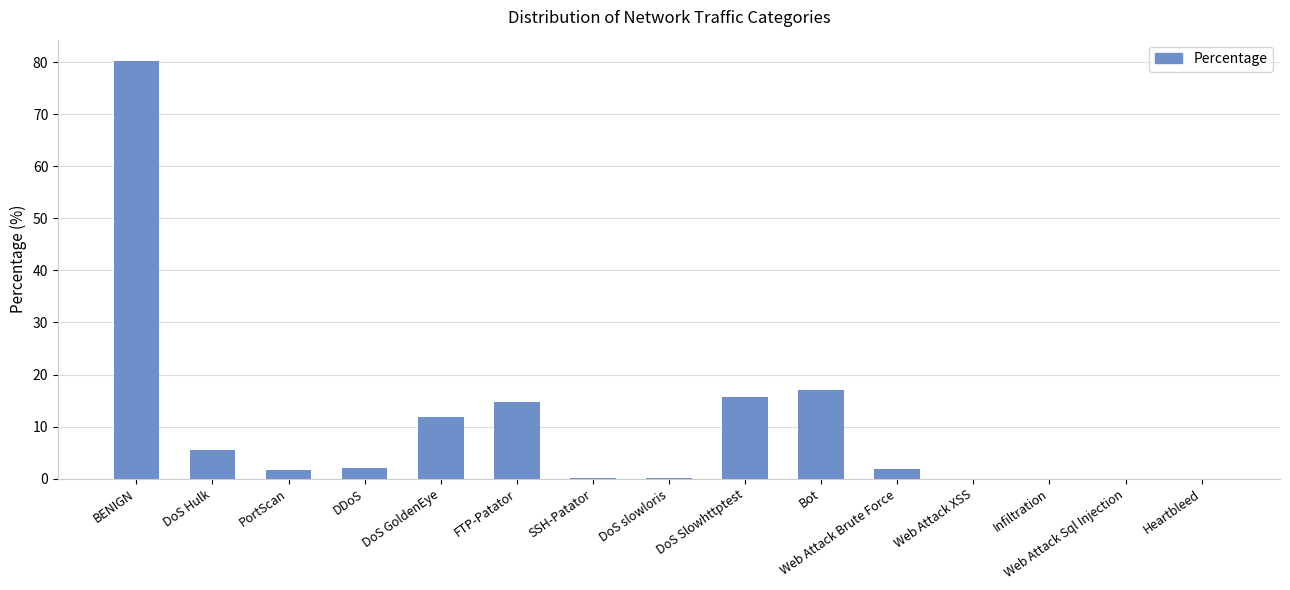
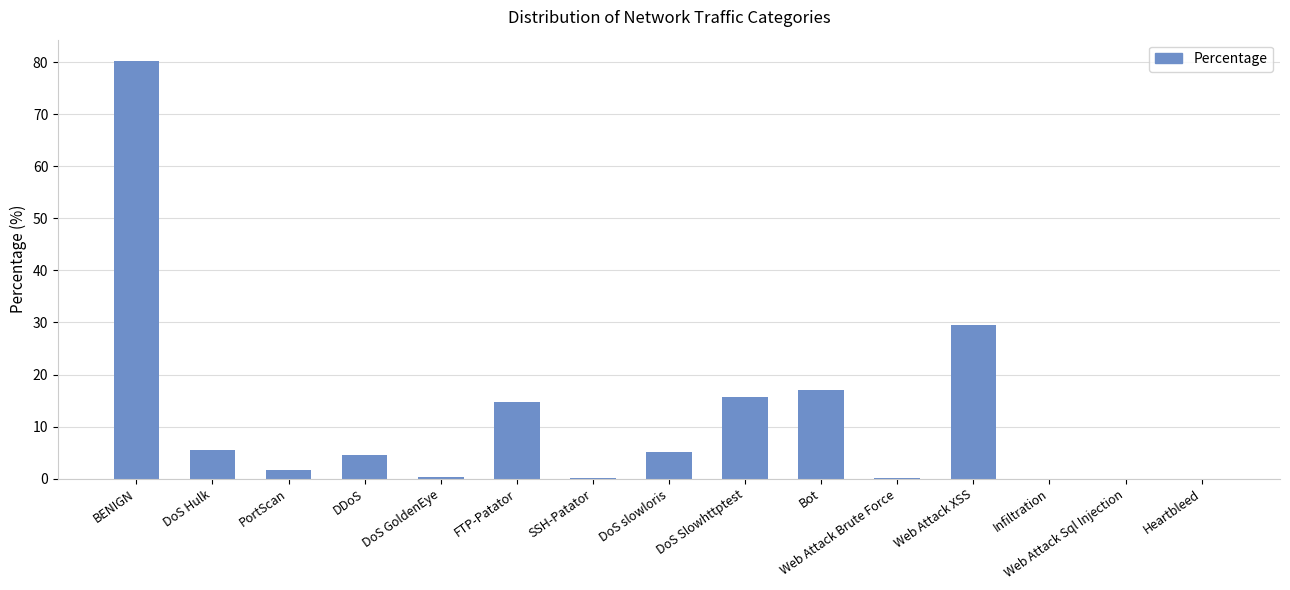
DDoS: 2 -> 5
DoS GoldenEye: 12 -> 0
DoS slowloris: 0 -> 5
Web Attack Brute Force: 2 -> 0
Web Attack XSS: 0 -> 29
